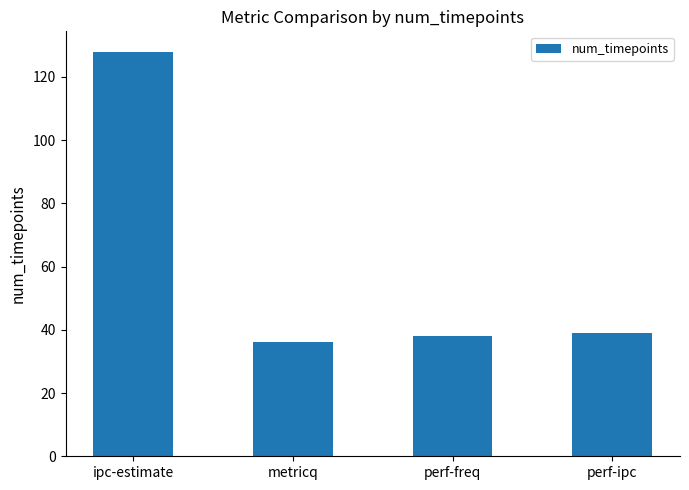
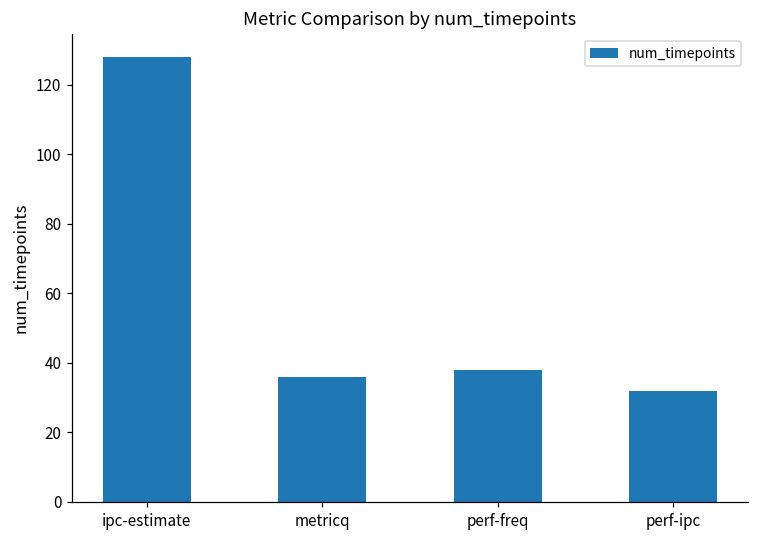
perf-ipc: 39 -> 32
